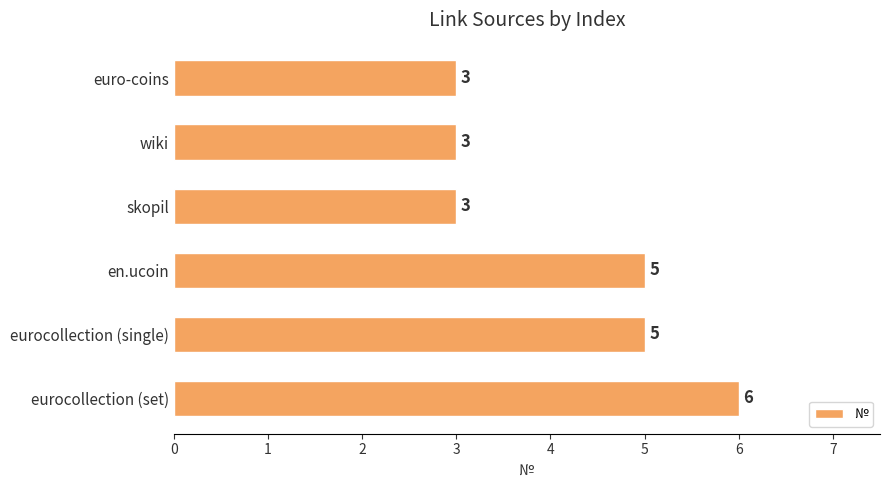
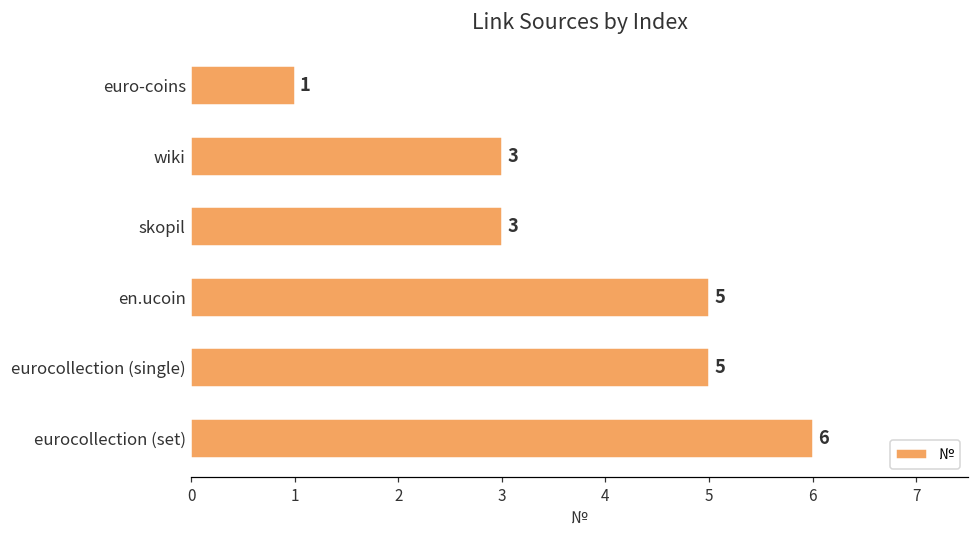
euro-coins: 3 -> 1
